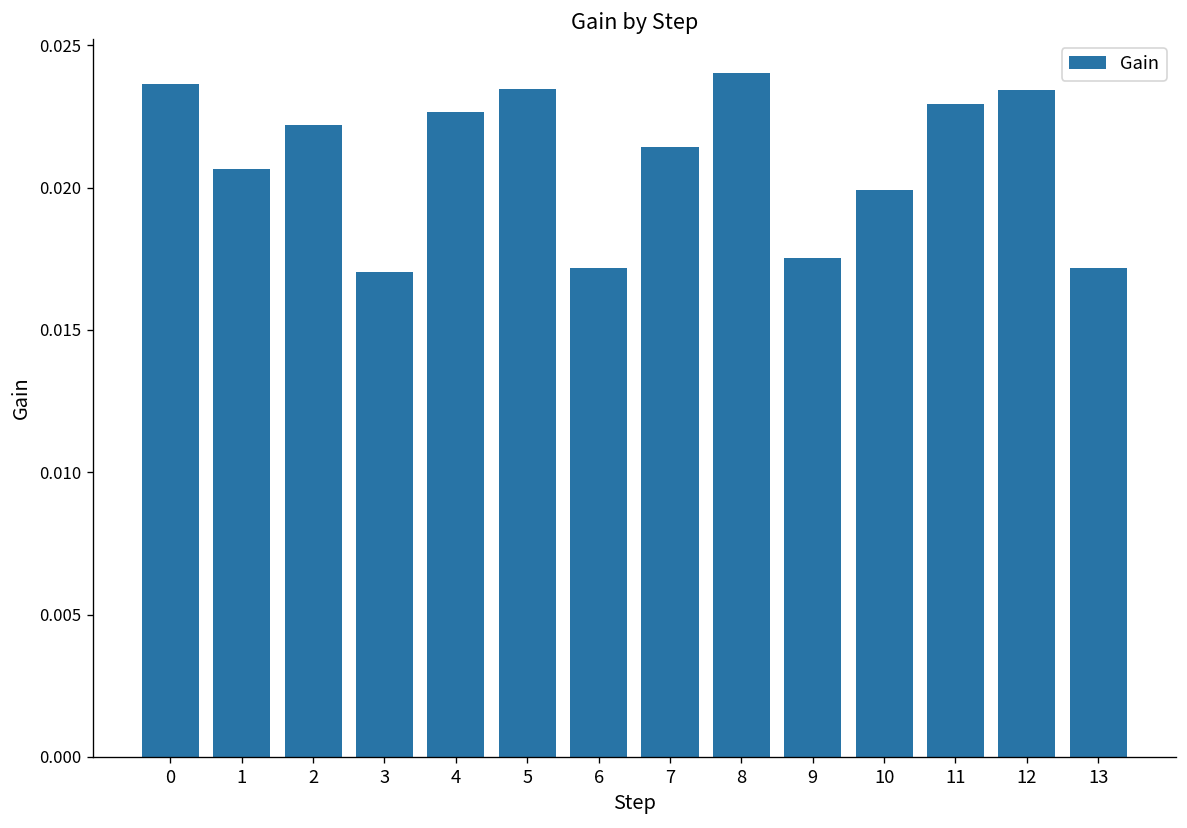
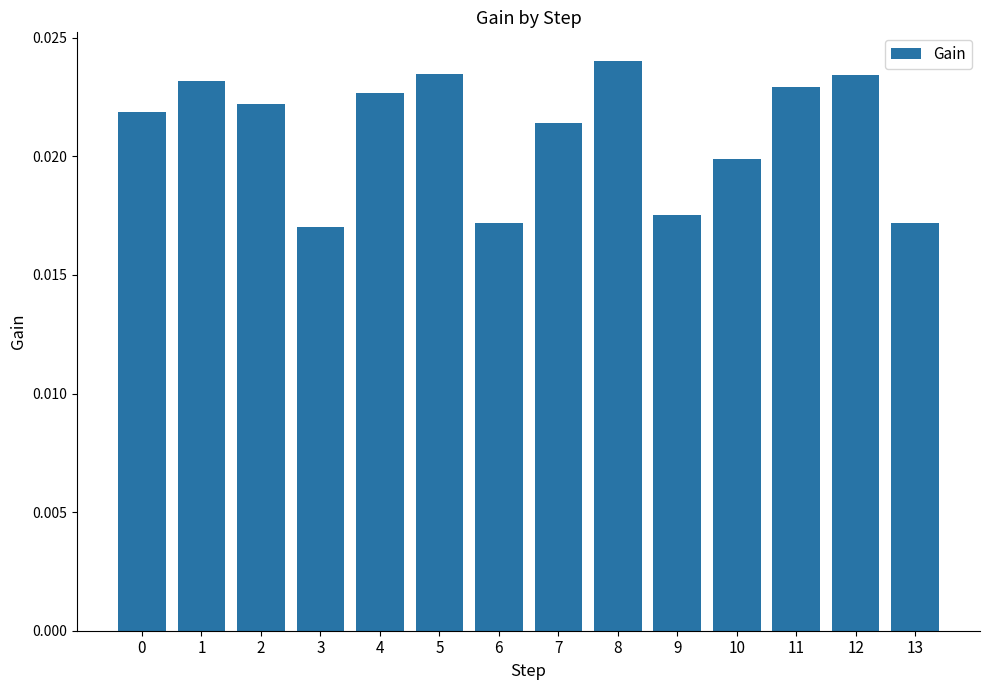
0: 0.0236 -> 0.0219
1: 0.0207 -> 0.0232
